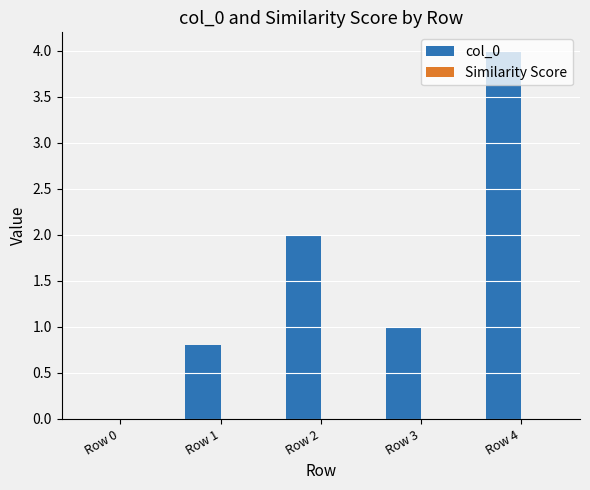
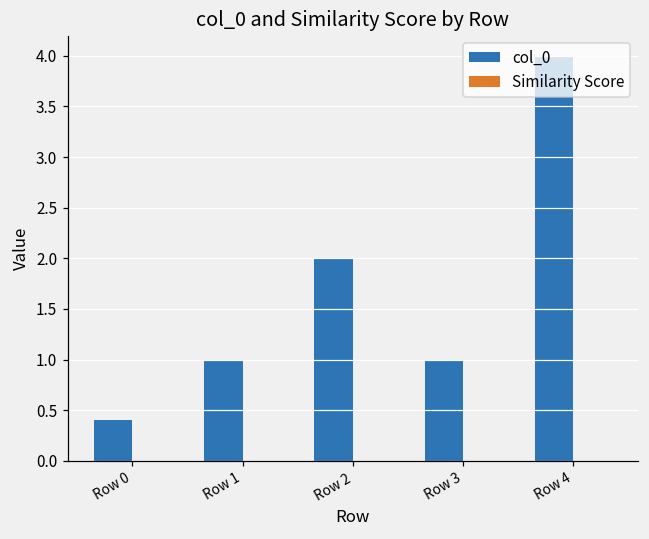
col_0, Row 0: 0.0 -> 0.4
col_0, Row 1: 0.8 -> 1.0
